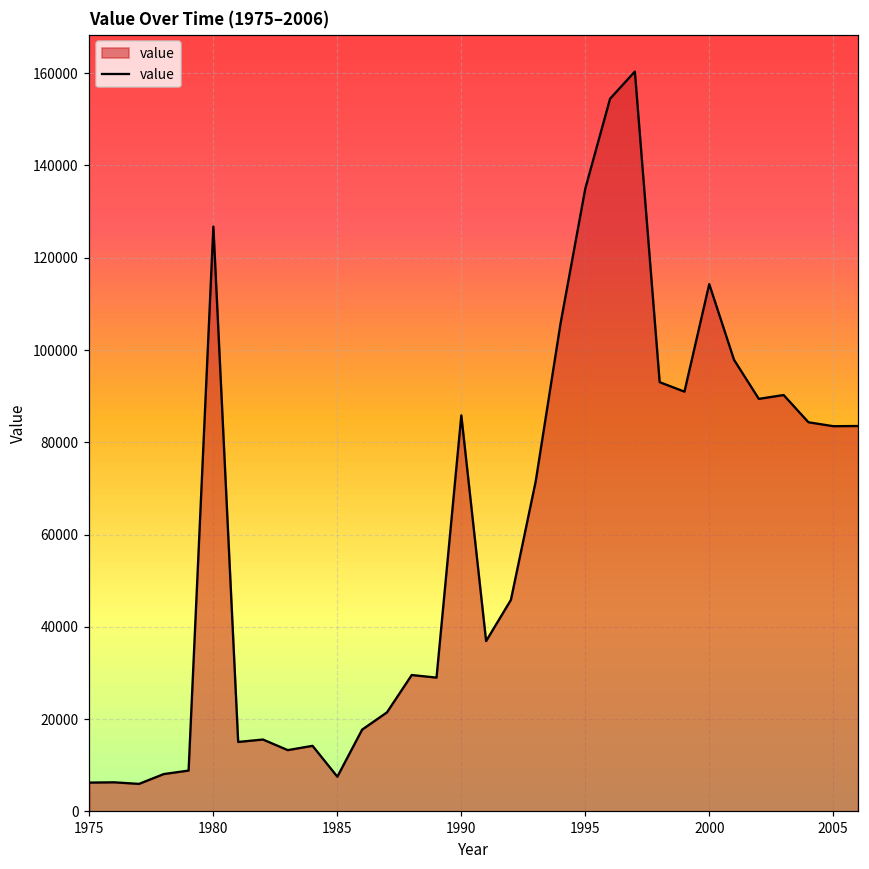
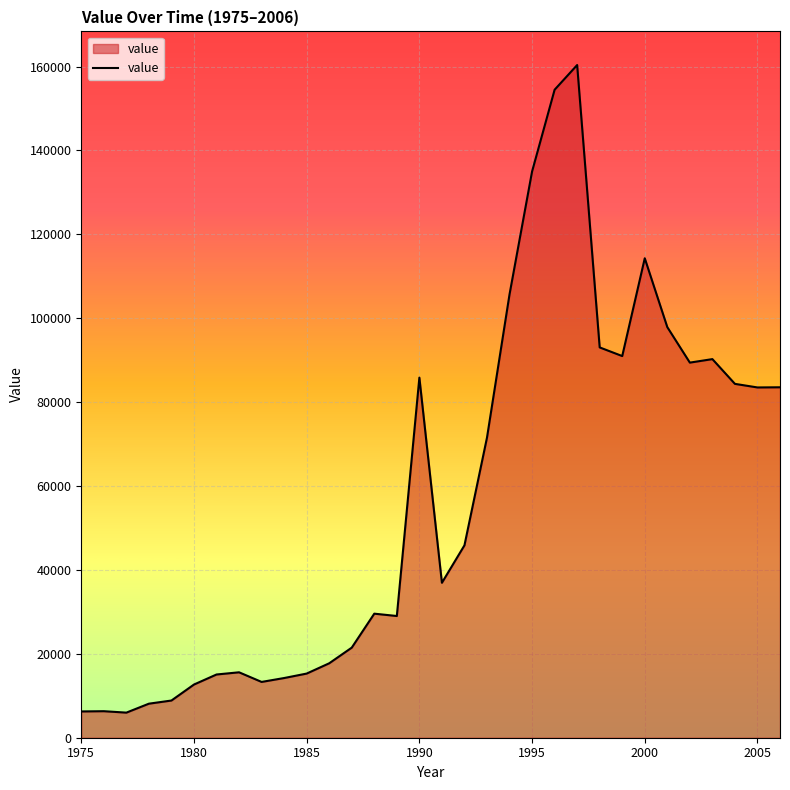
1980: 127000 -> 13000
1985: 8000 -> 15000
